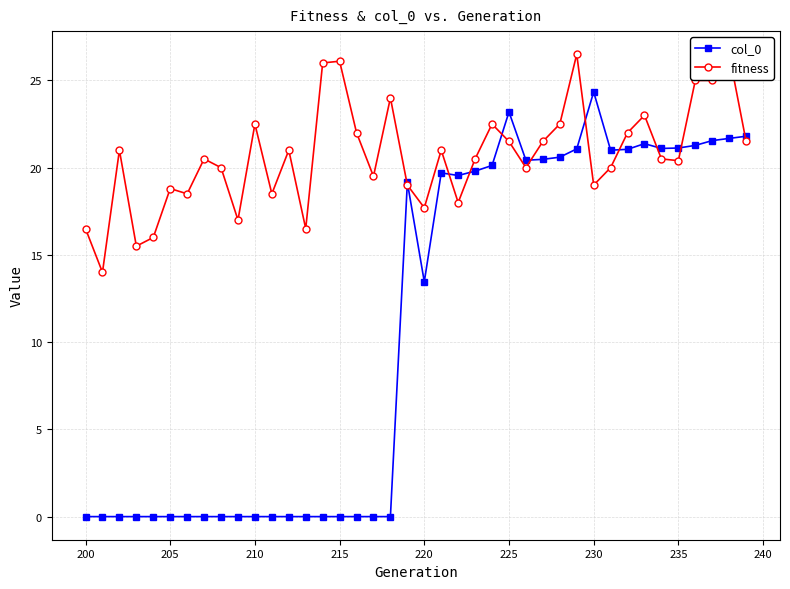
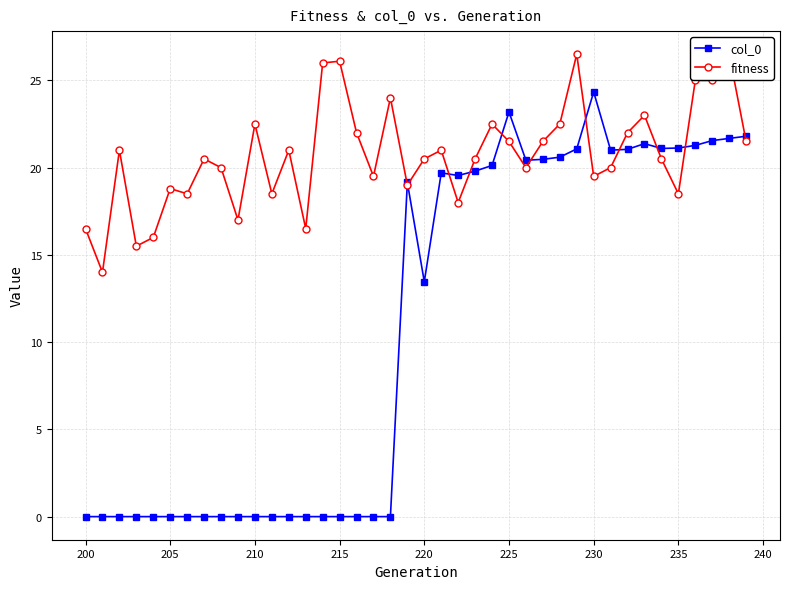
fitness, 220: 17.7 -> 20.5
fitness, 230: 19.0 -> 19.5
fitness, 235: 20.4 -> 18.5
